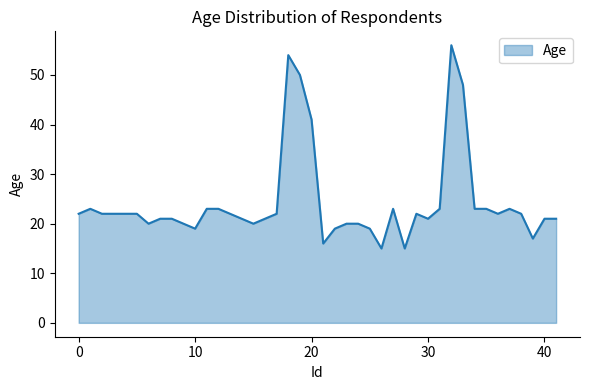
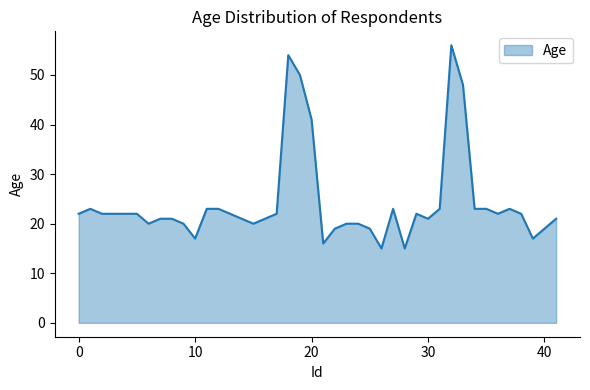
10: 19 -> 17
40: 21 -> 19
